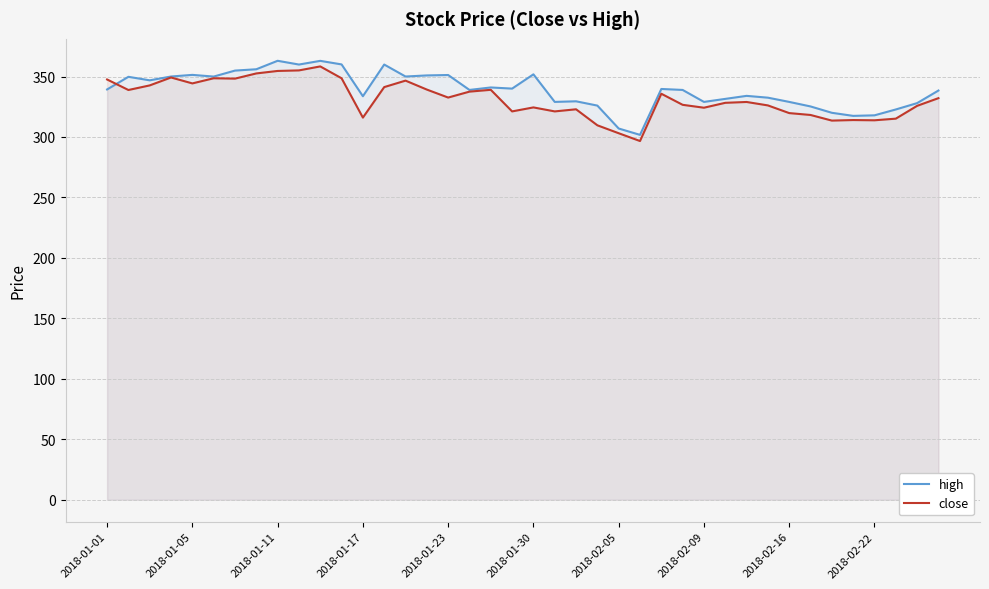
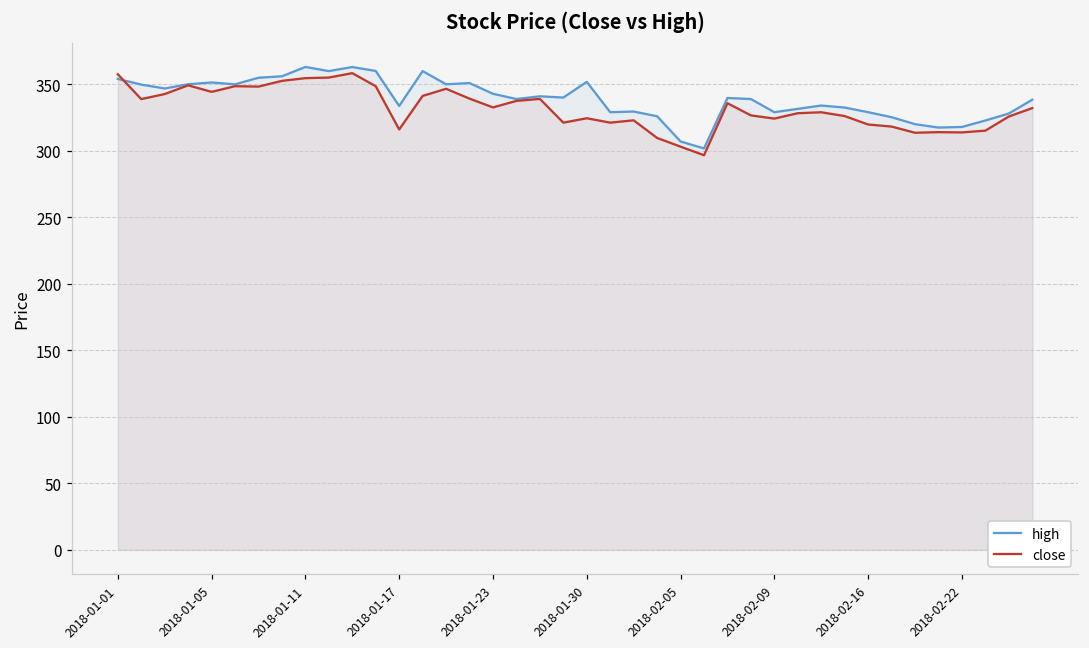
high, 2018-01-01: 339 -> 354
close, 2018-01-01: 348 -> 358
high, 2018-01-23: 351 -> 343
